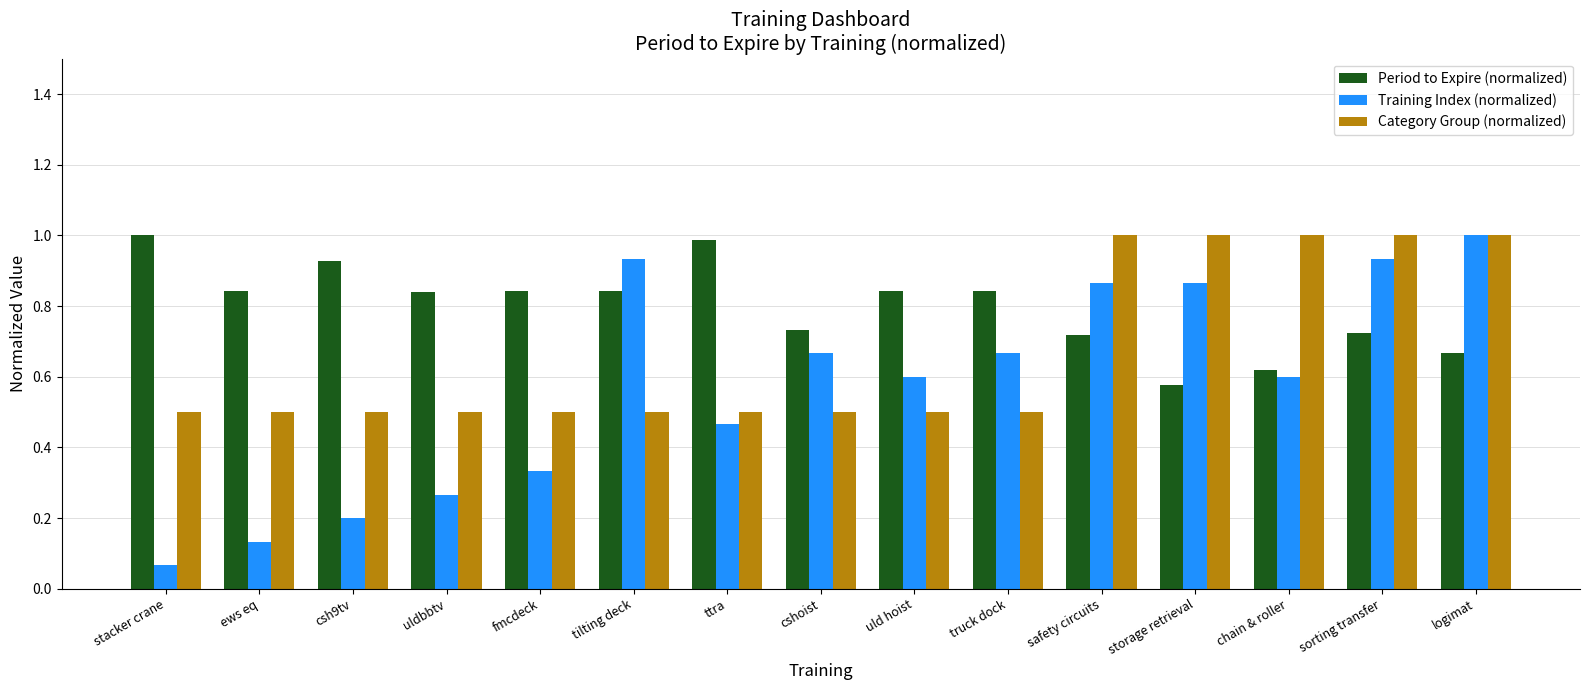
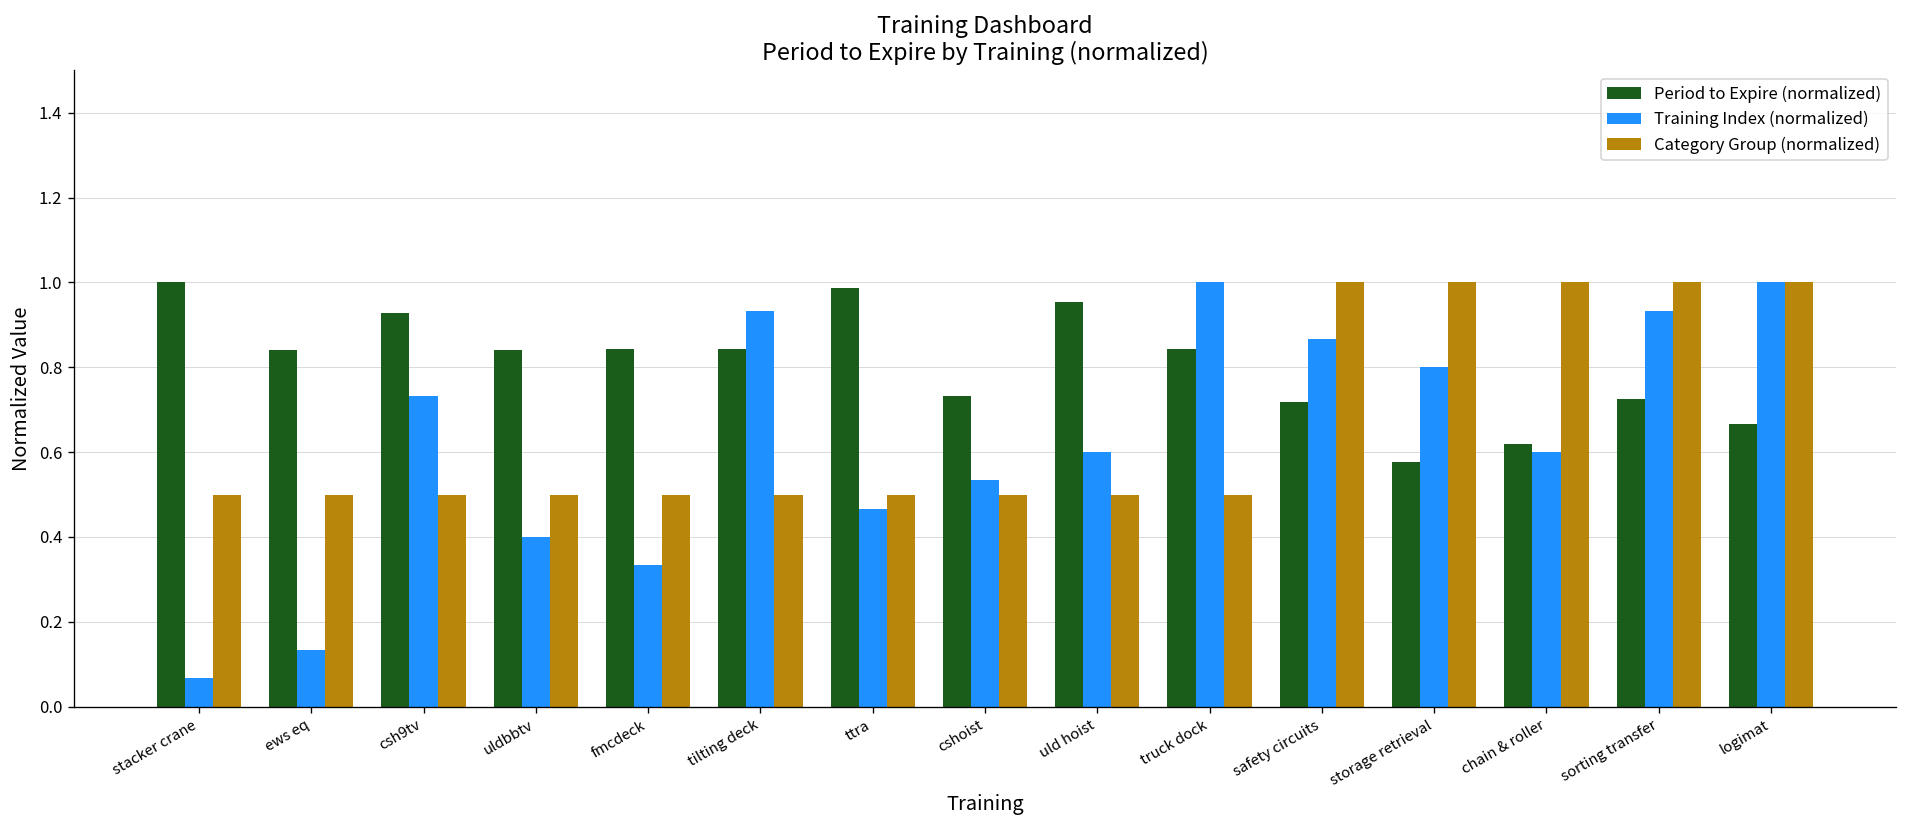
Training Index (normalized), csh9tv: 0.20 -> 0.73
Training Index (normalized), uldbbtv: 0.27 -> 0.40
Training Index (normalized), cshoist: 0.67 -> 0.53
Period to Expire (normalized), uld hoist: 0.84 -> 0.95
Training Index (normalized), truck dock: 0.67 -> 1.00
Training Index (normalized), storage retrieval: 0.87 -> 0.80
